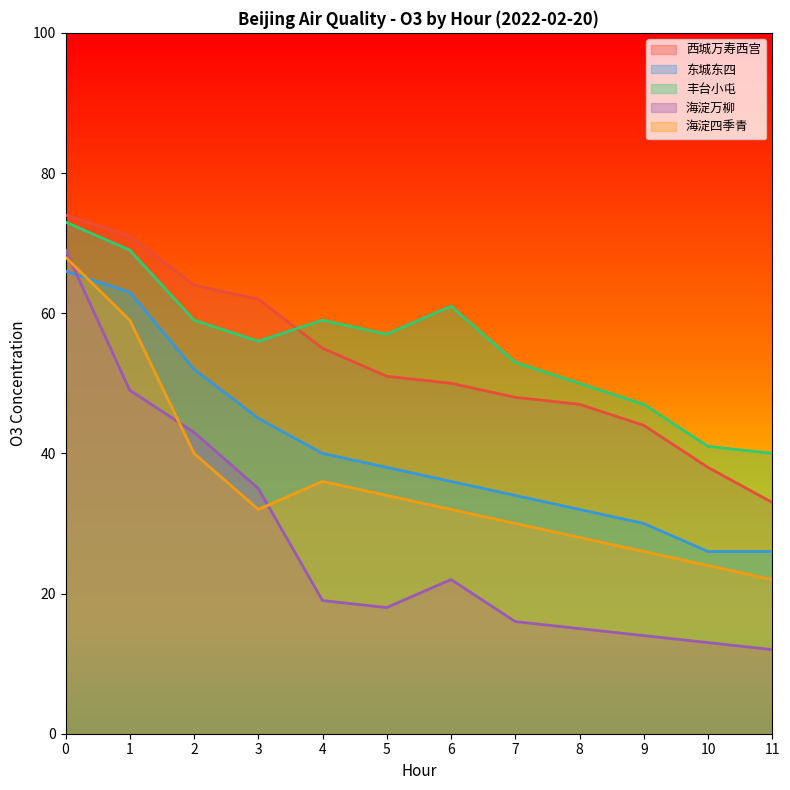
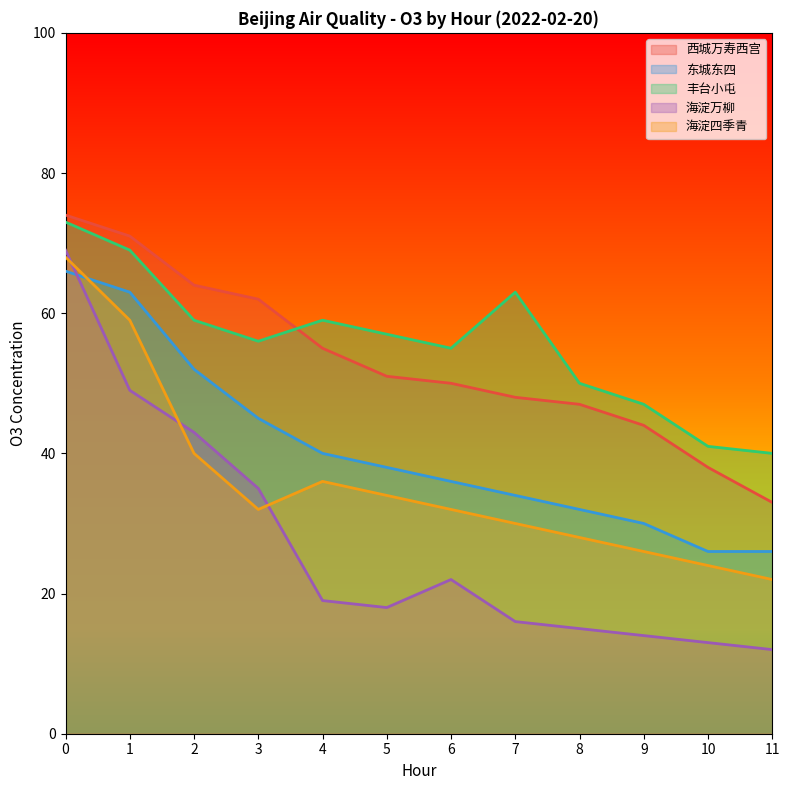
丰台小屯, 6: 61 -> 55
丰台小屯, 7: 53 -> 63
